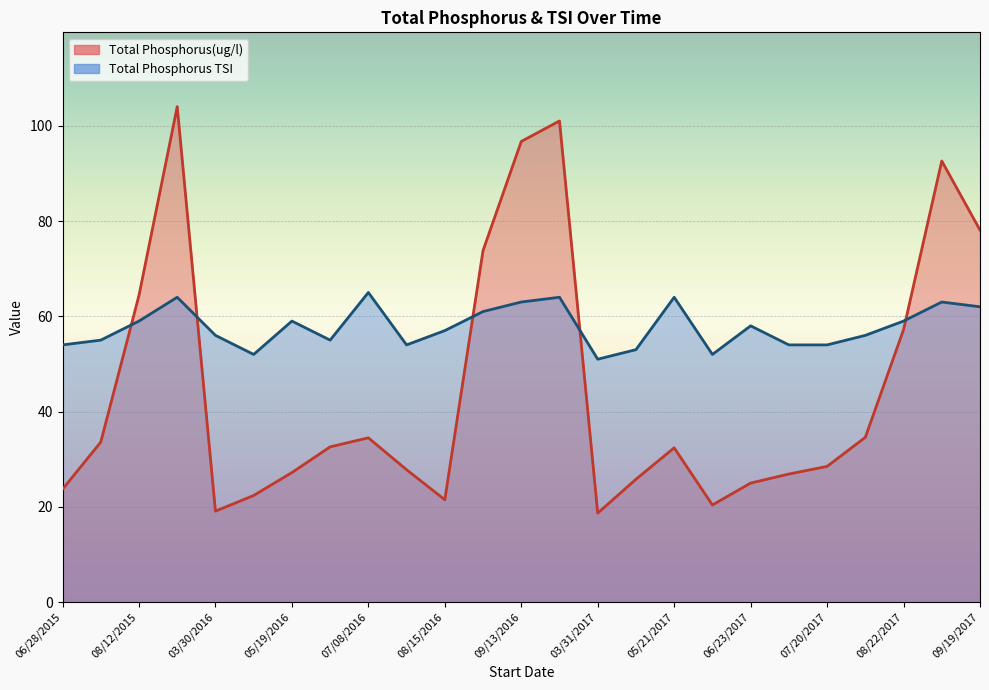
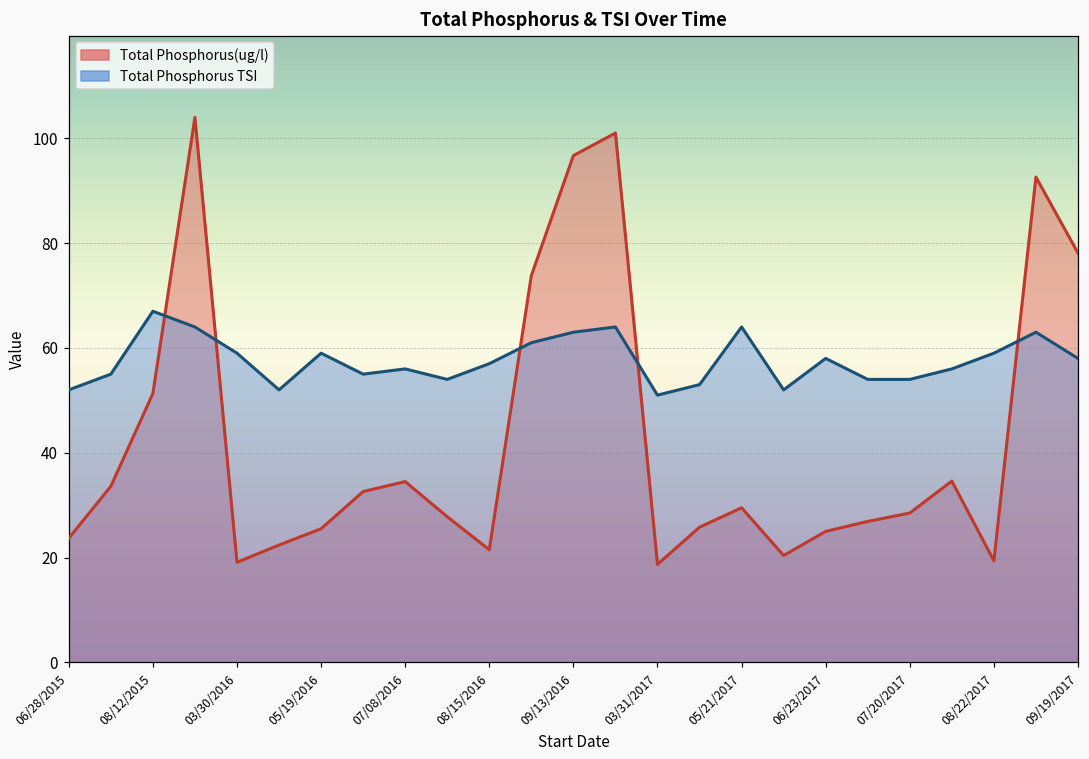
Total Phosphorus TSI, 06/28/2015: 54 -> 52
Total Phosphorus(ug/l), 08/12/2015: 64 -> 51
Total Phosphorus TSI, 08/12/2015: 59 -> 67
Total Phosphorus TSI, 03/30/2016: 56 -> 59
Total Phosphorus(ug/l), 05/19/2016: 27 -> 26
Total Phosphorus TSI, 07/08/2016: 65 -> 56
Total Phosphorus(ug/l), 05/21/2017: 32 -> 30
Total Phosphorus(ug/l), 08/22/2017: 57 -> 19
Total Phosphorus TSI, 09/19/2017: 62 -> 58
